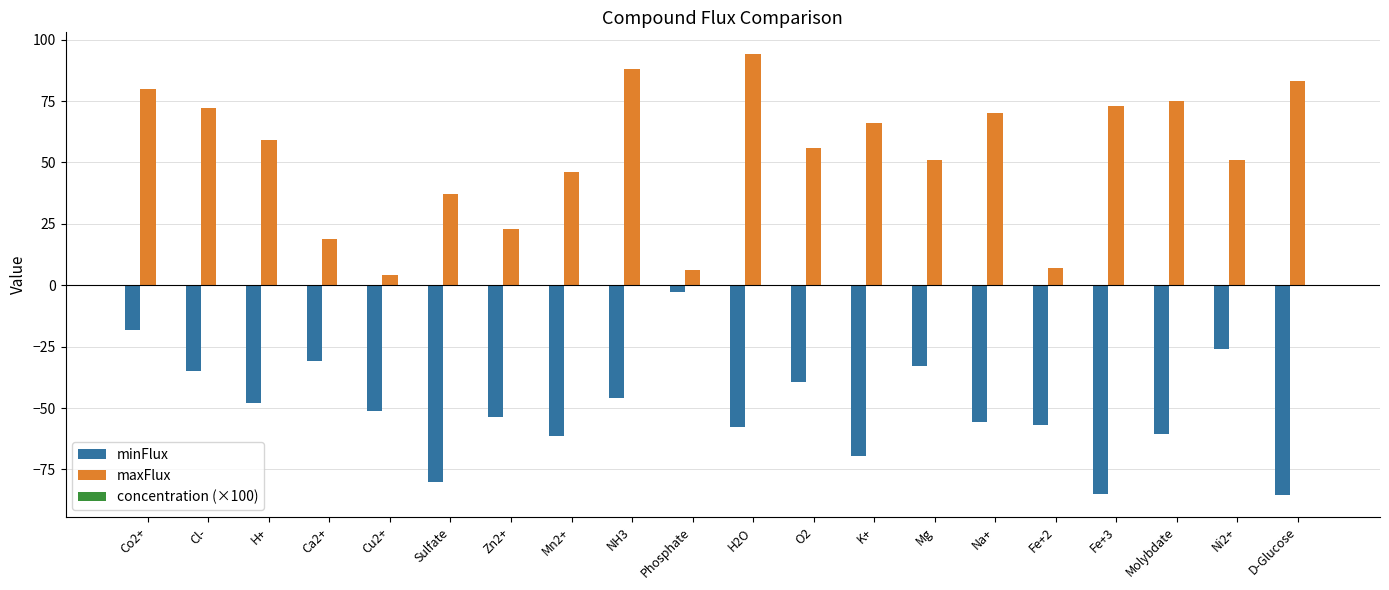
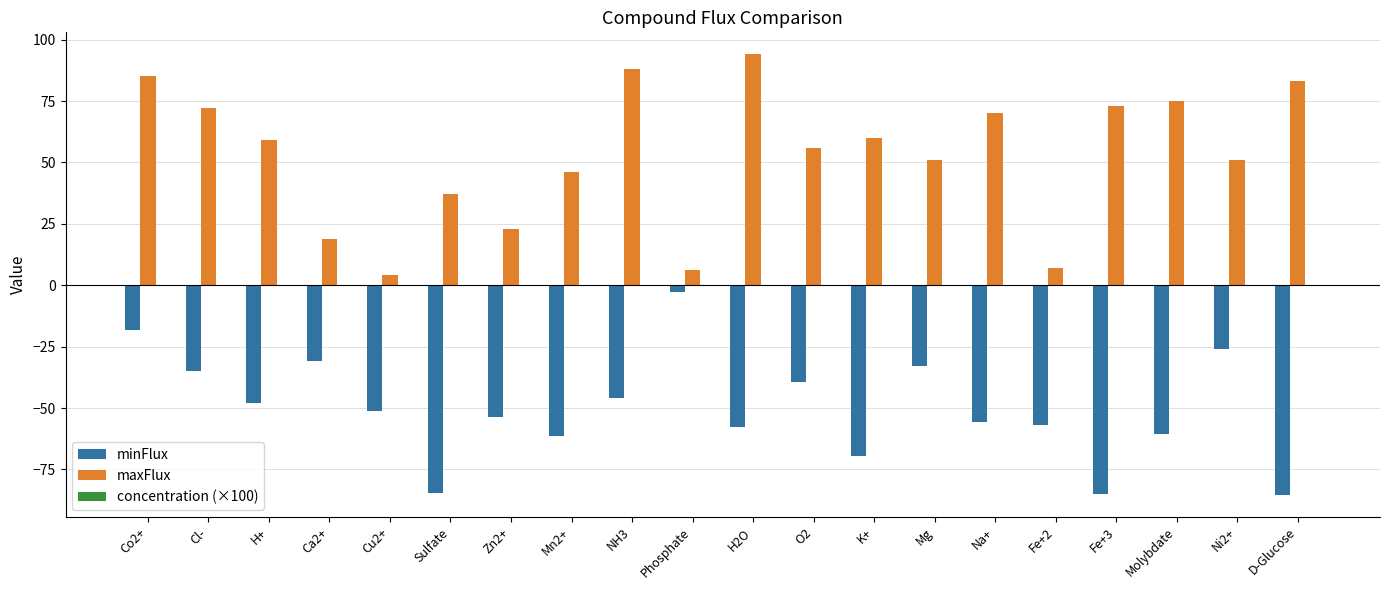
maxFlux, Co2+: 80 -> 85
minFlux, Sulfate: -80 -> -84
maxFlux, K+: 66 -> 60
